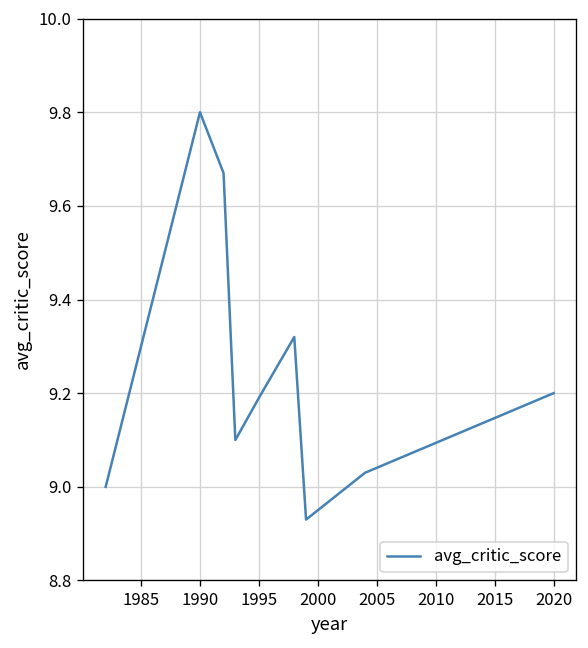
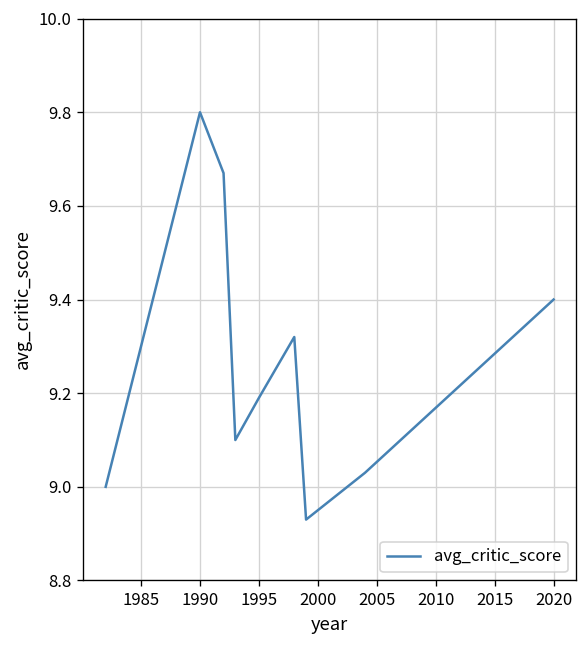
2020: 9.2 -> 9.4
